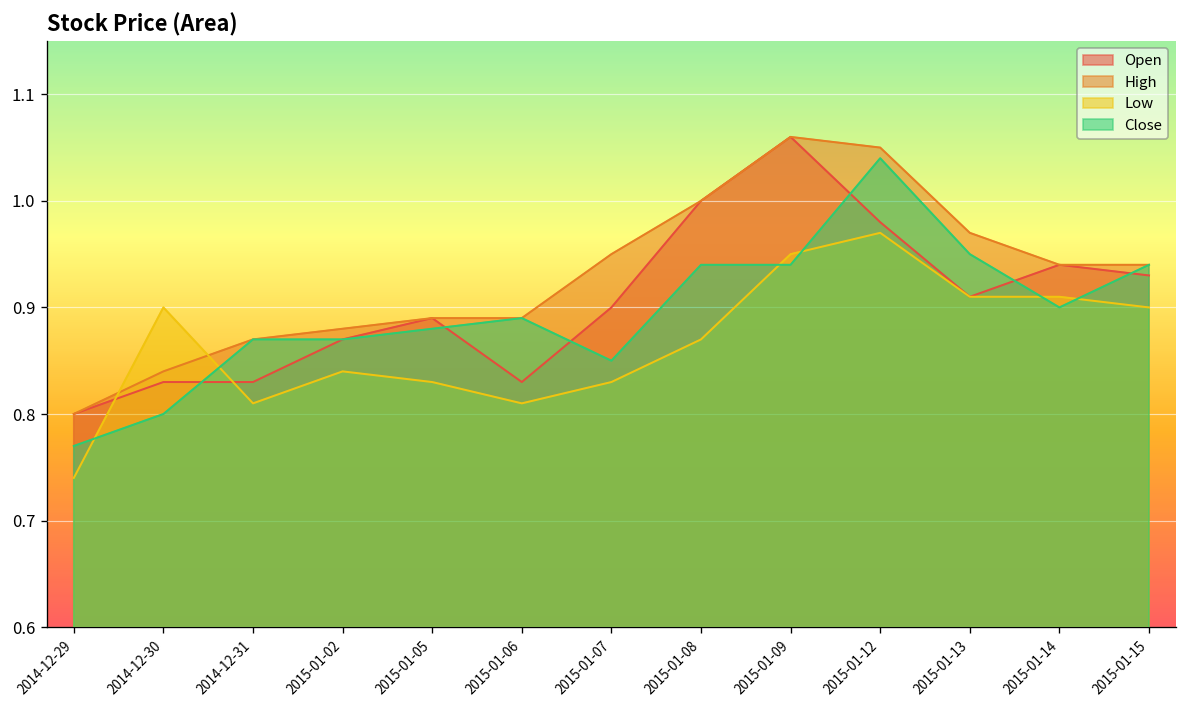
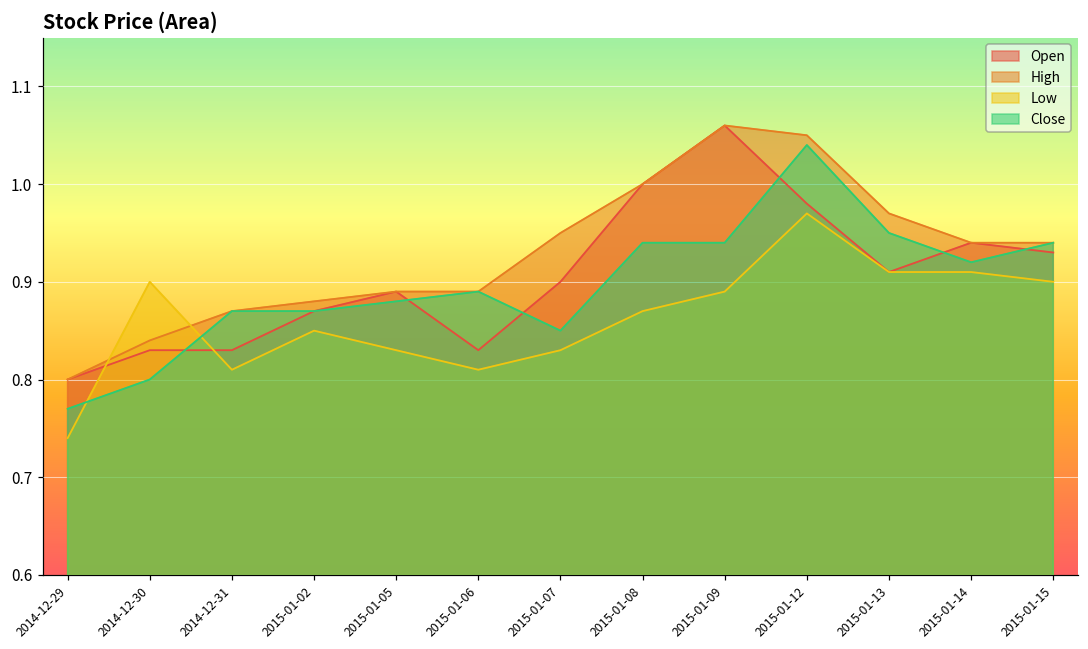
Low, 2015-01-02: 0.84 -> 0.85
Low, 2015-01-09: 0.95 -> 0.89
Close, 2015-01-14: 0.90 -> 0.92
